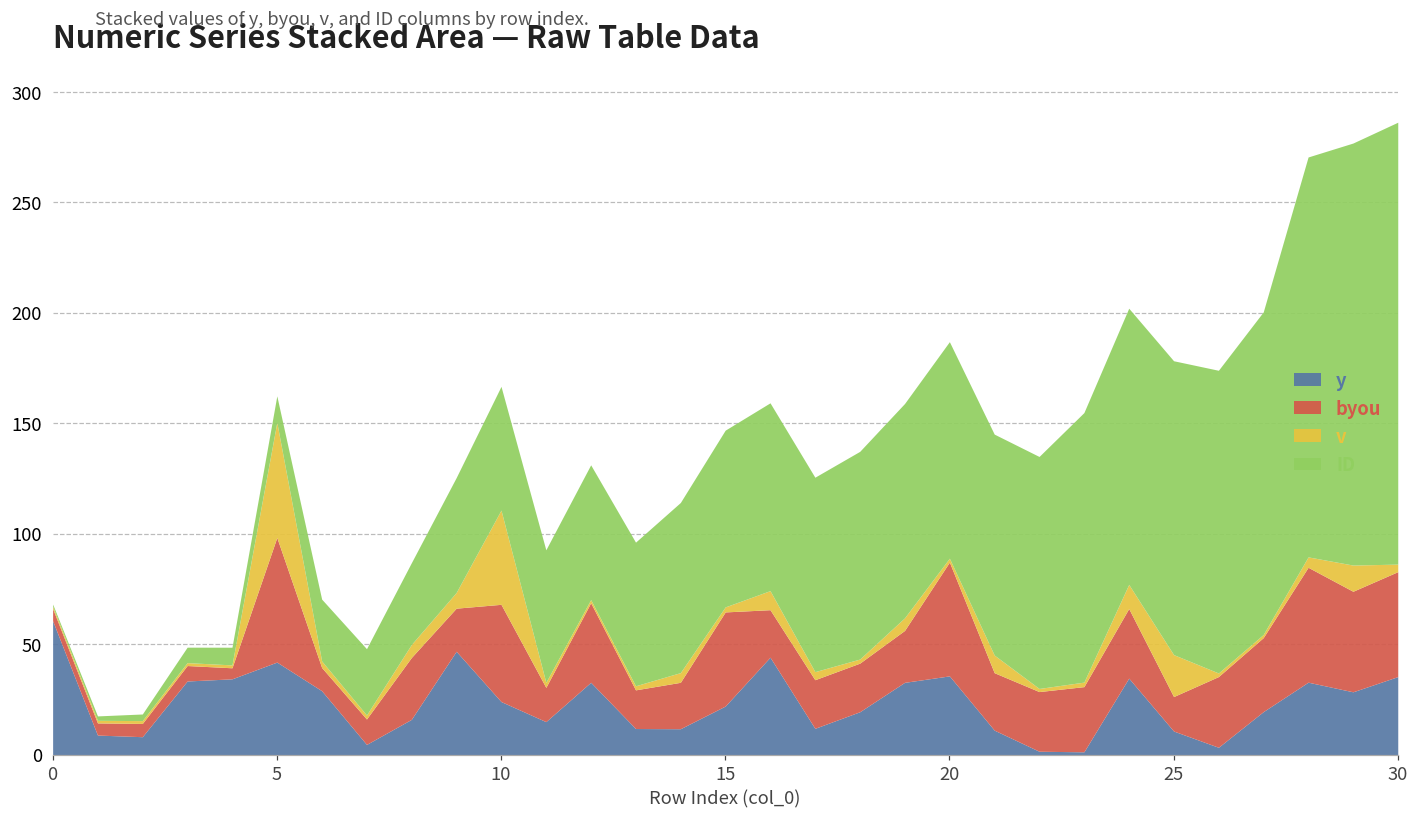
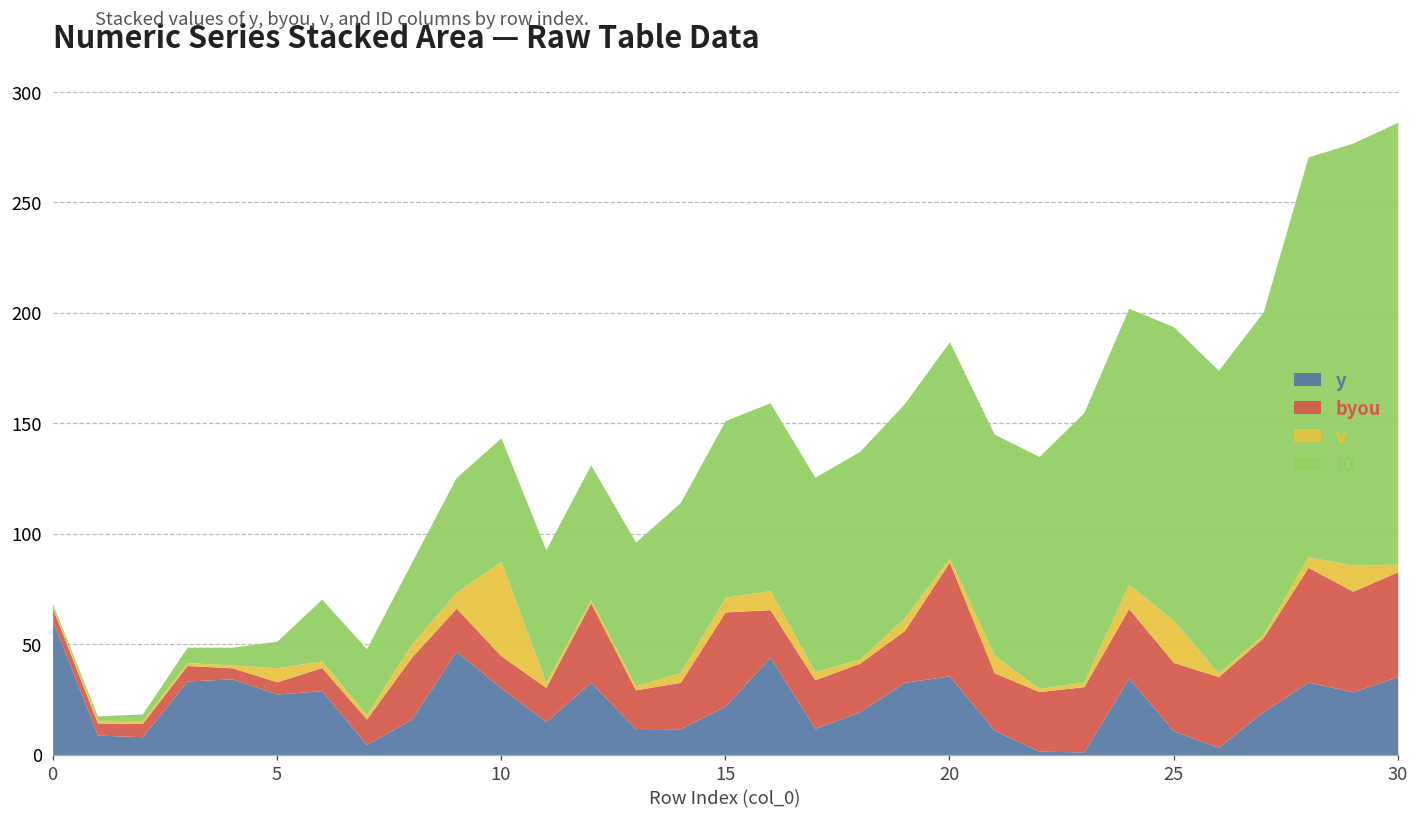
y, 5: 42 -> 28
byou, 5: 56 -> 5
v, 5: 52 -> 6
y, 10: 24 -> 30
byou, 10: 44 -> 14
v, 15: 2 -> 7
byou, 25: 16 -> 31
